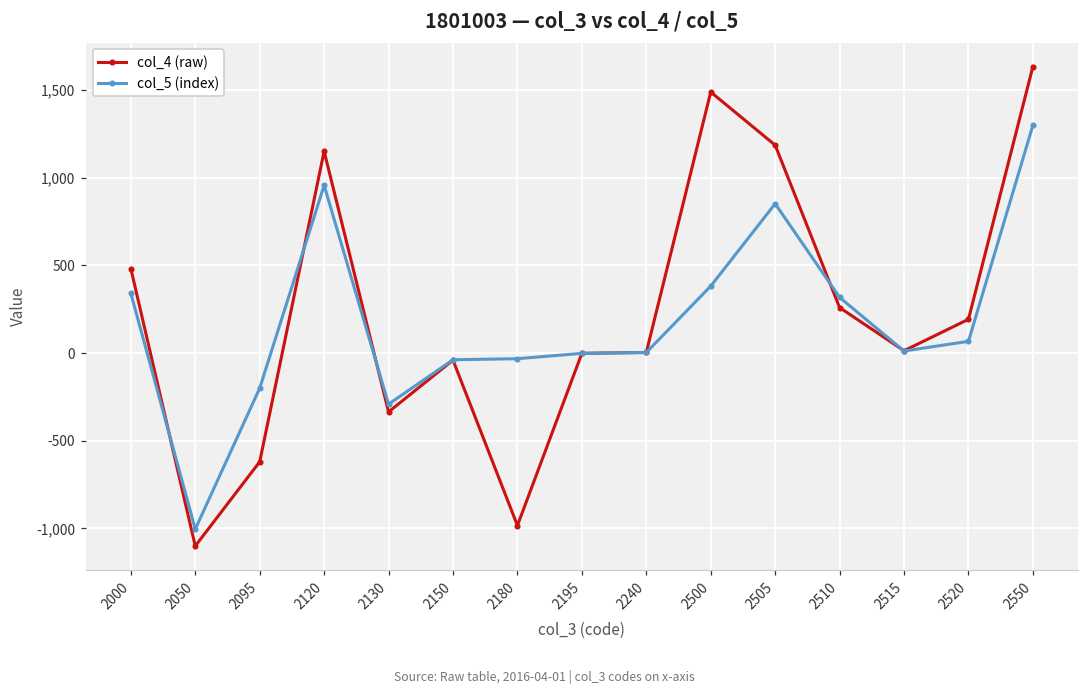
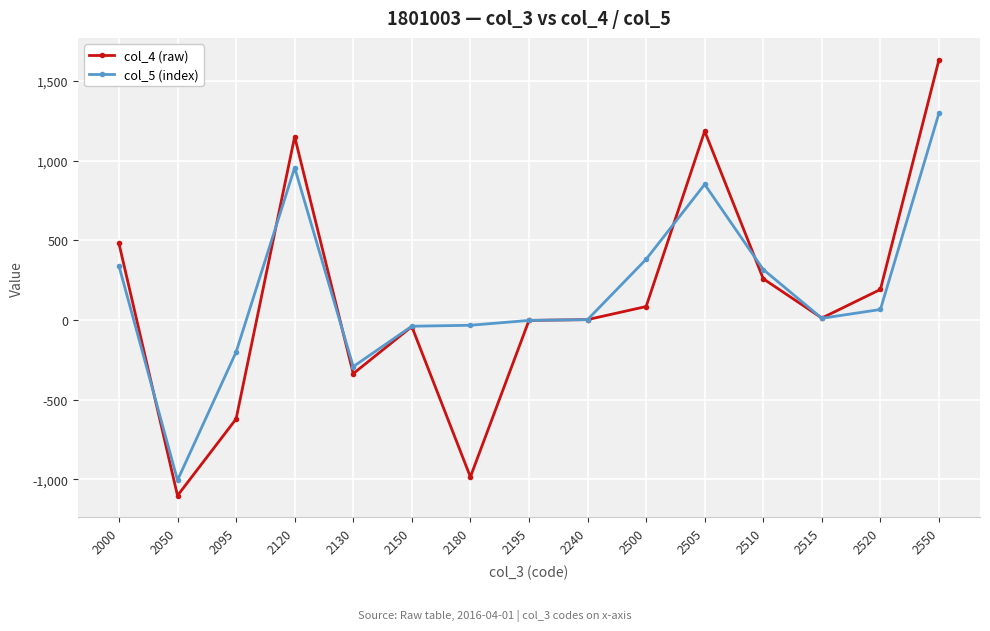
col_4 (raw), 2500: 1,490 -> 80
